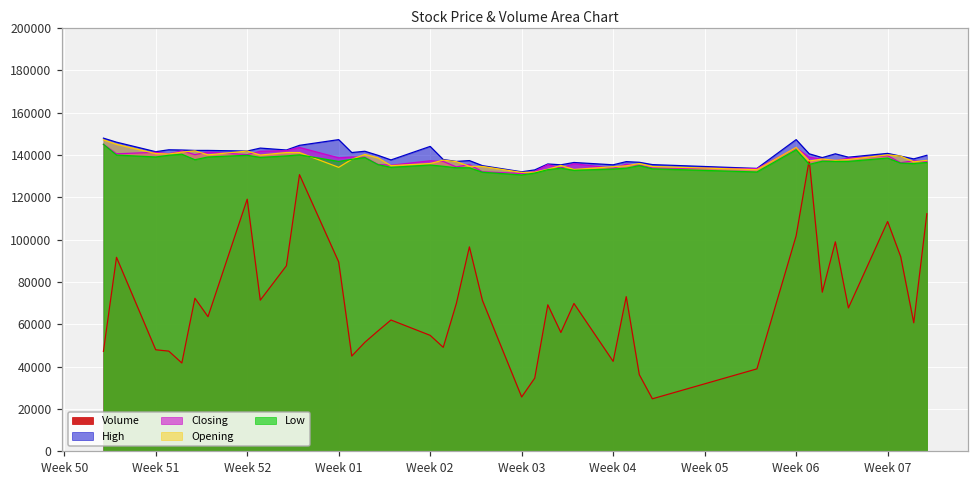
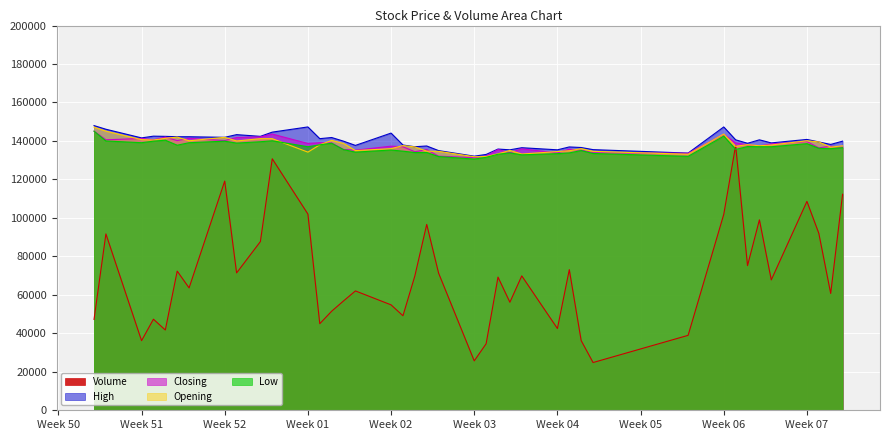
Volume, Week 51: 48000 -> 36000
Volume, Week 01: 89000 -> 102000
